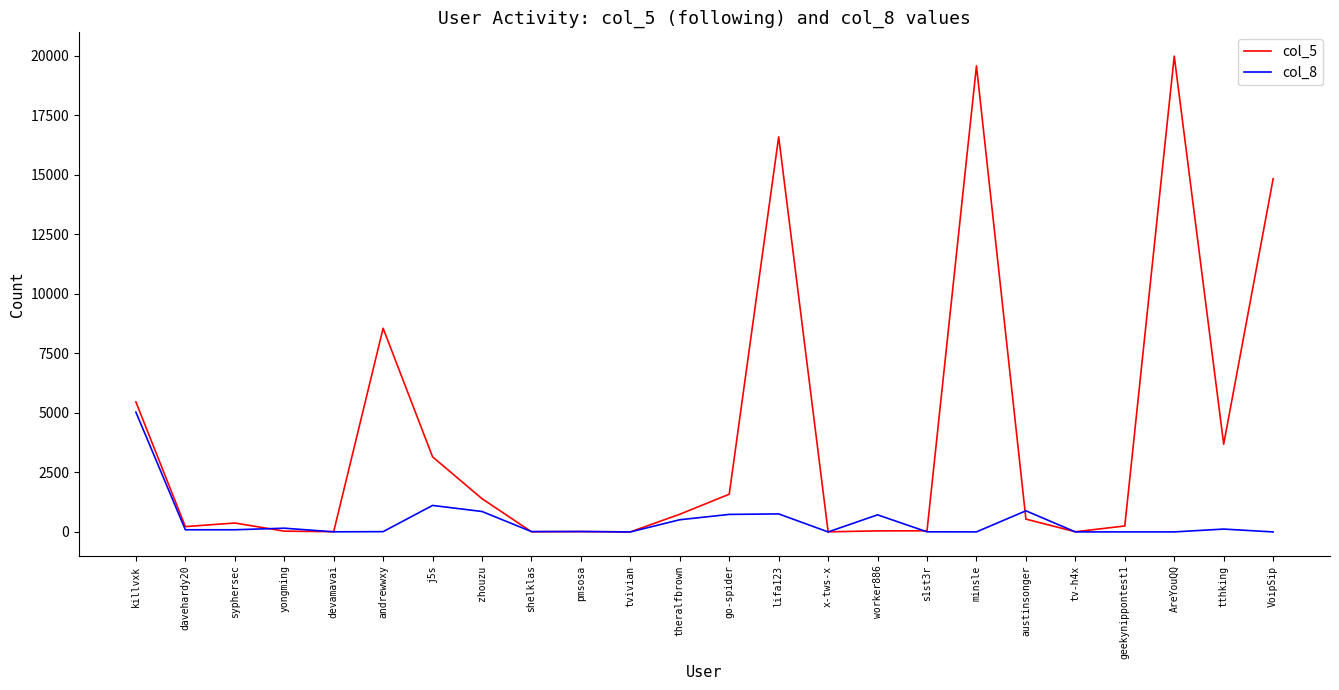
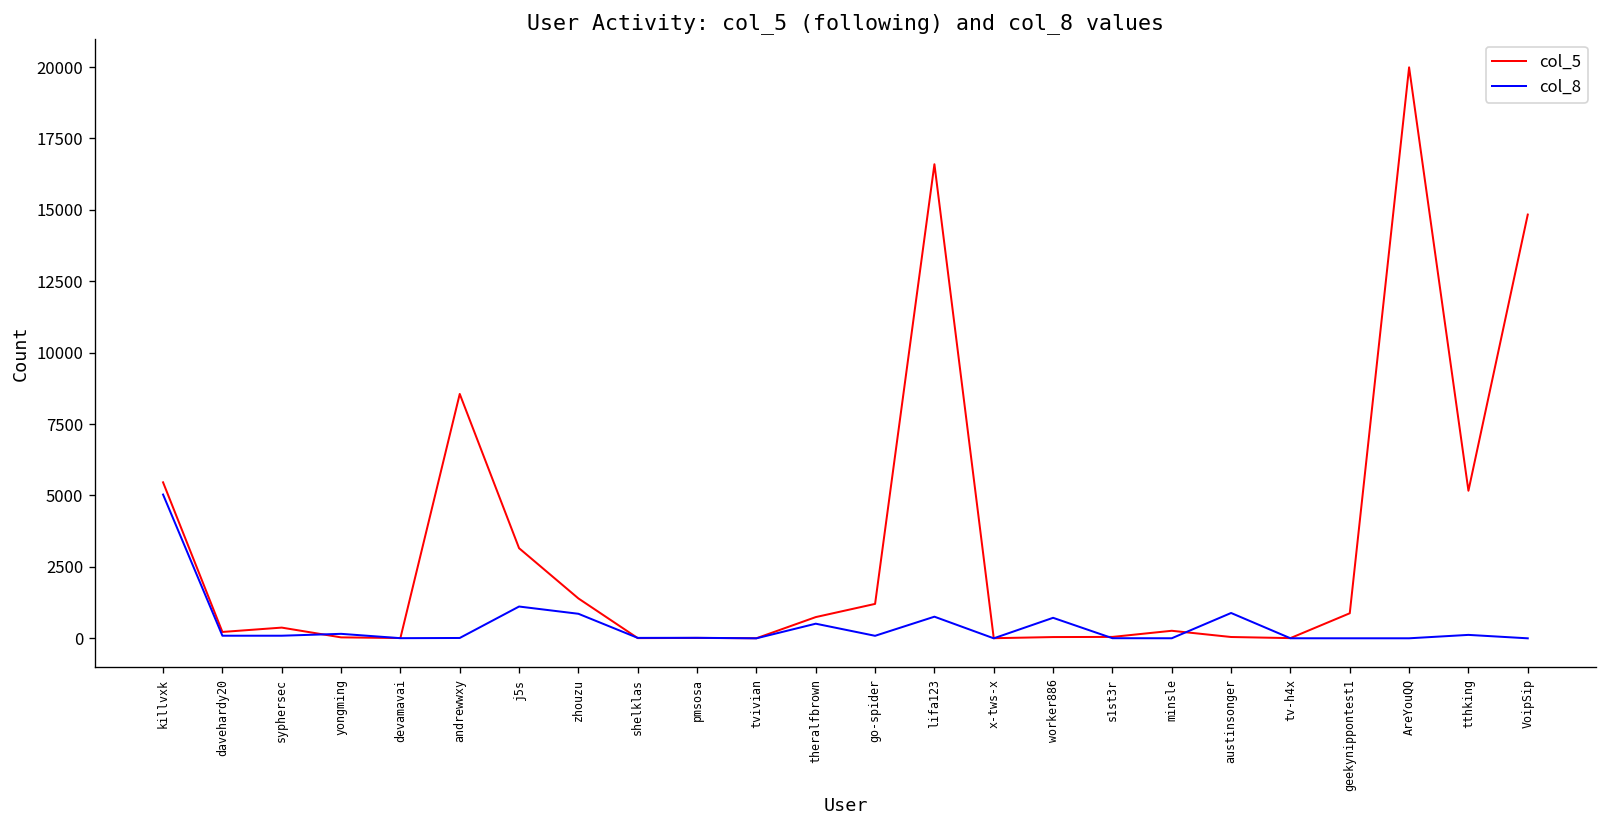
col_5, go-spider: 1600 -> 1200
col_8, go-spider: 700 -> 100
col_5, minsle: 19600 -> 300
col_5, austinsonger: 500 -> 0
col_5, geekynippontest1: 300 -> 900
col_5, tthking: 3700 -> 5200
